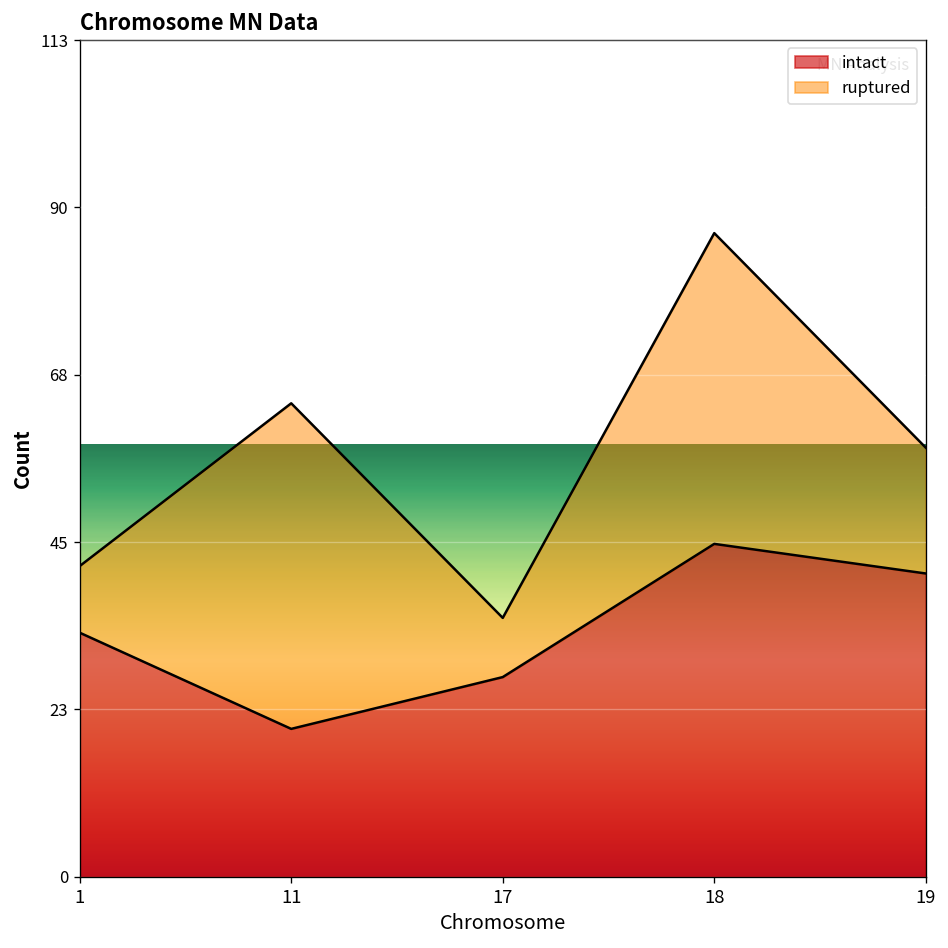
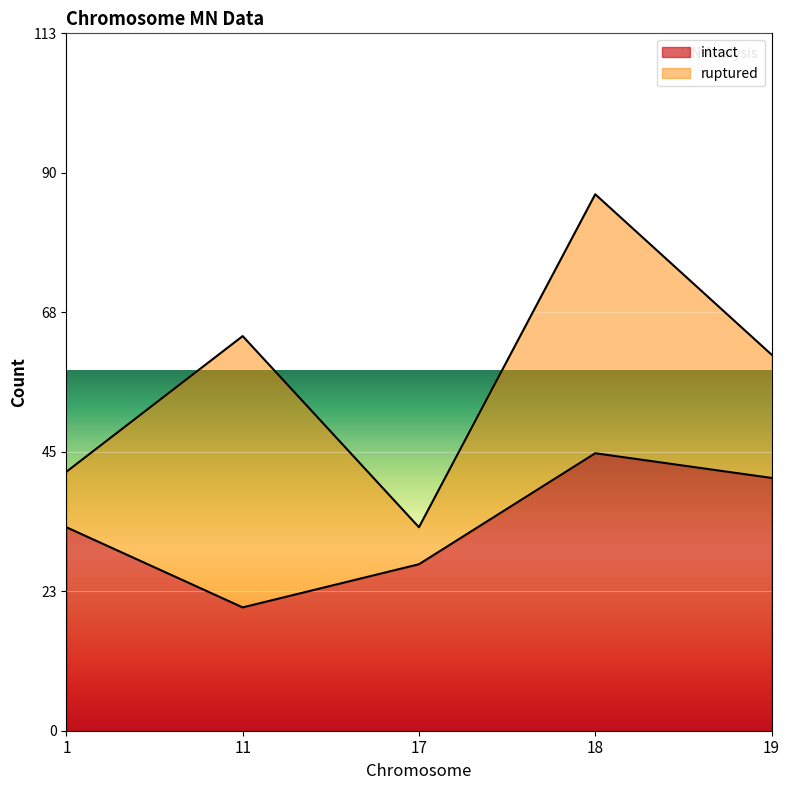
ruptured, 17: 8 -> 6
ruptured, 19: 17 -> 20
